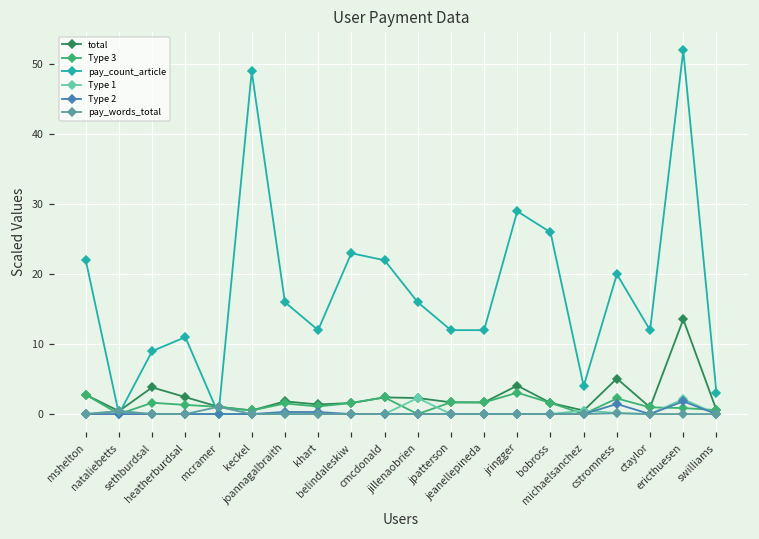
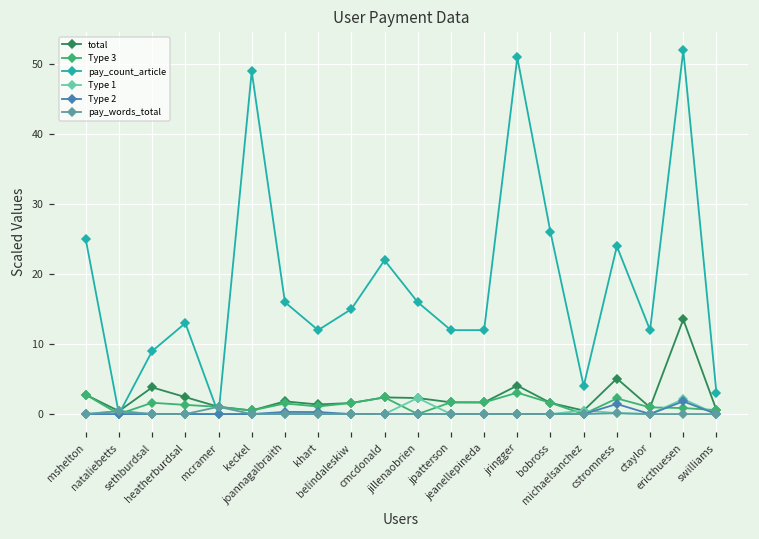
pay_count_article, mshelton: 22 -> 25
pay_count_article, heatherburdsal: 11 -> 13
pay_count_article, belindaleskiw: 23 -> 15
pay_count_article, jringger: 29 -> 51
pay_count_article, cstromness: 20 -> 24
